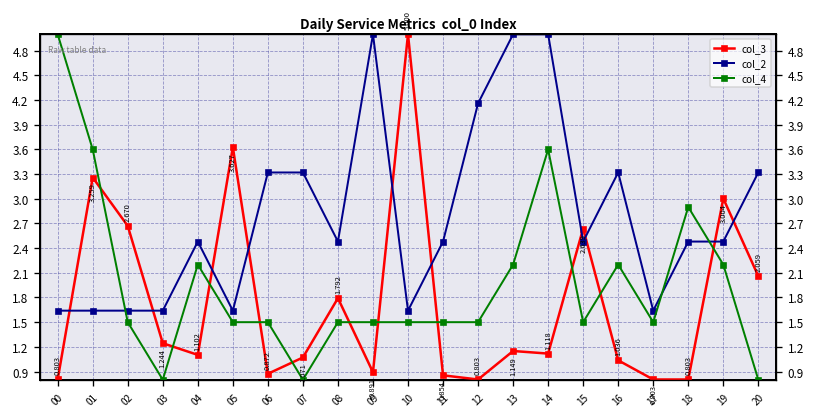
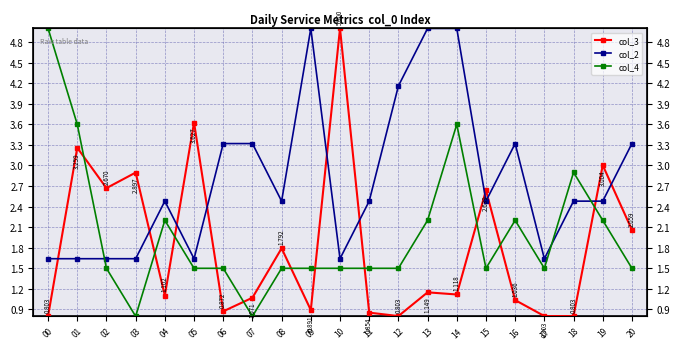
col_3, 03: 1.244 -> 2.897
col_4, 20: 0.8 -> 1.5
